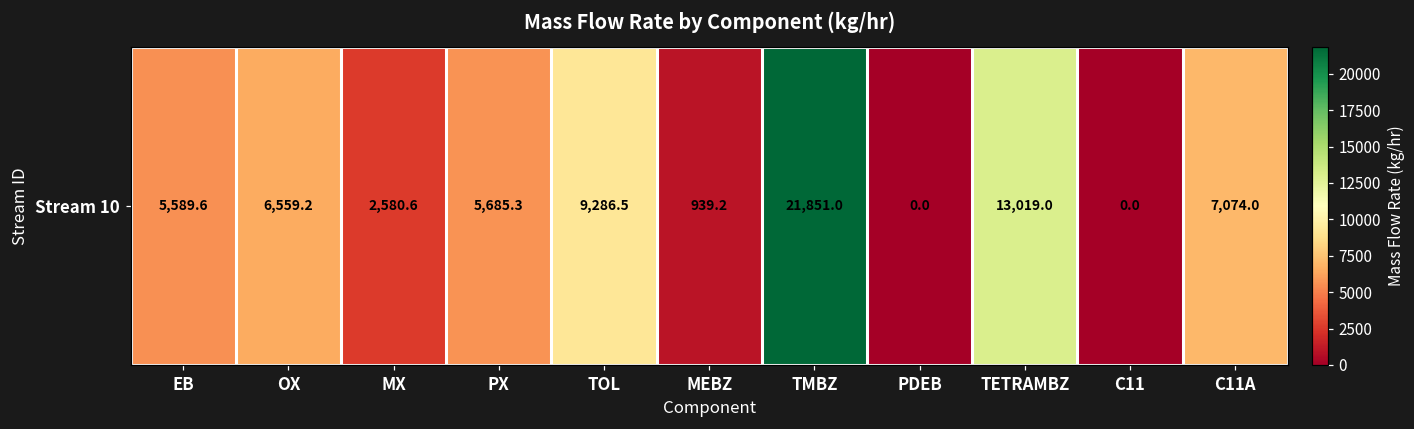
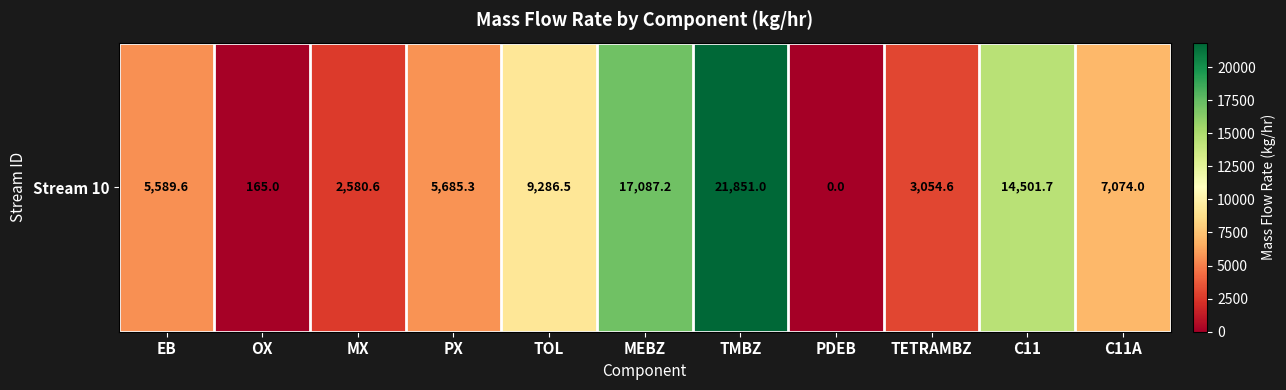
Stream 10, OX: 6,559.2 -> 165.0
Stream 10, MEBZ: 939.2 -> 17,087.2
Stream 10, TETRAMBZ: 13,019.0 -> 3,054.6
Stream 10, C11: 0.0 -> 14,501.7
